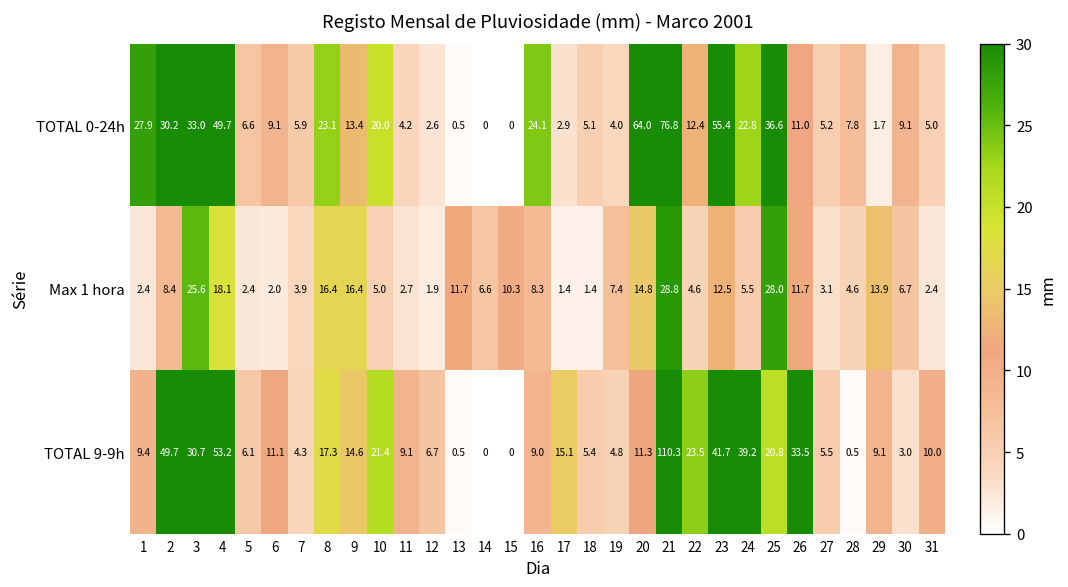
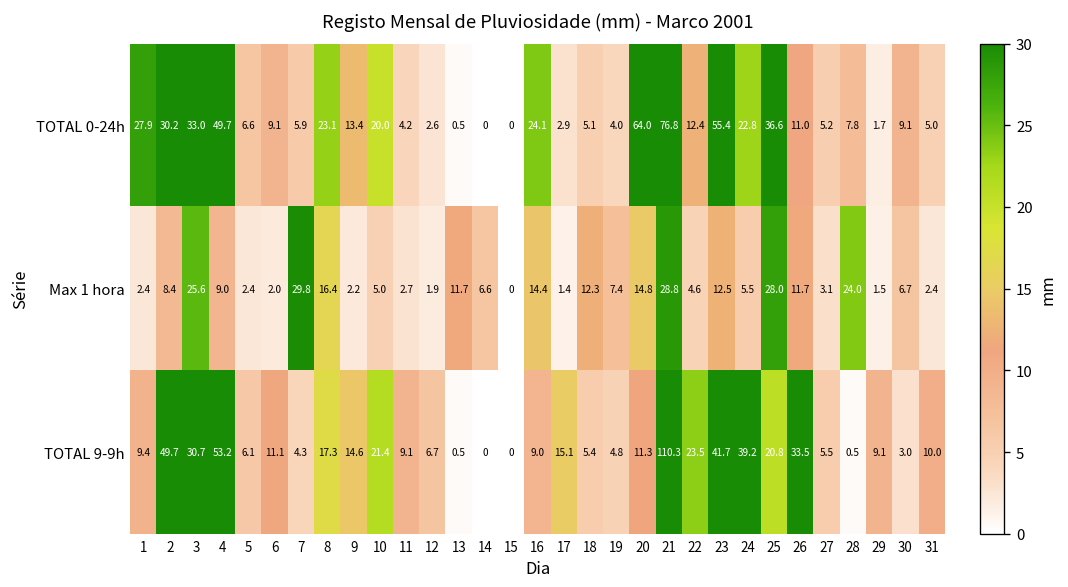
Max 1 hora, 4: 18.1 -> 9.0
Max 1 hora, 7: 3.9 -> 29.8
Max 1 hora, 9: 16.4 -> 2.2
Max 1 hora, 15: 10.3 -> 0
Max 1 hora, 16: 8.3 -> 14.4
Max 1 hora, 18: 1.4 -> 12.3
Max 1 hora, 28: 4.6 -> 24.0
Max 1 hora, 29: 13.9 -> 1.5
